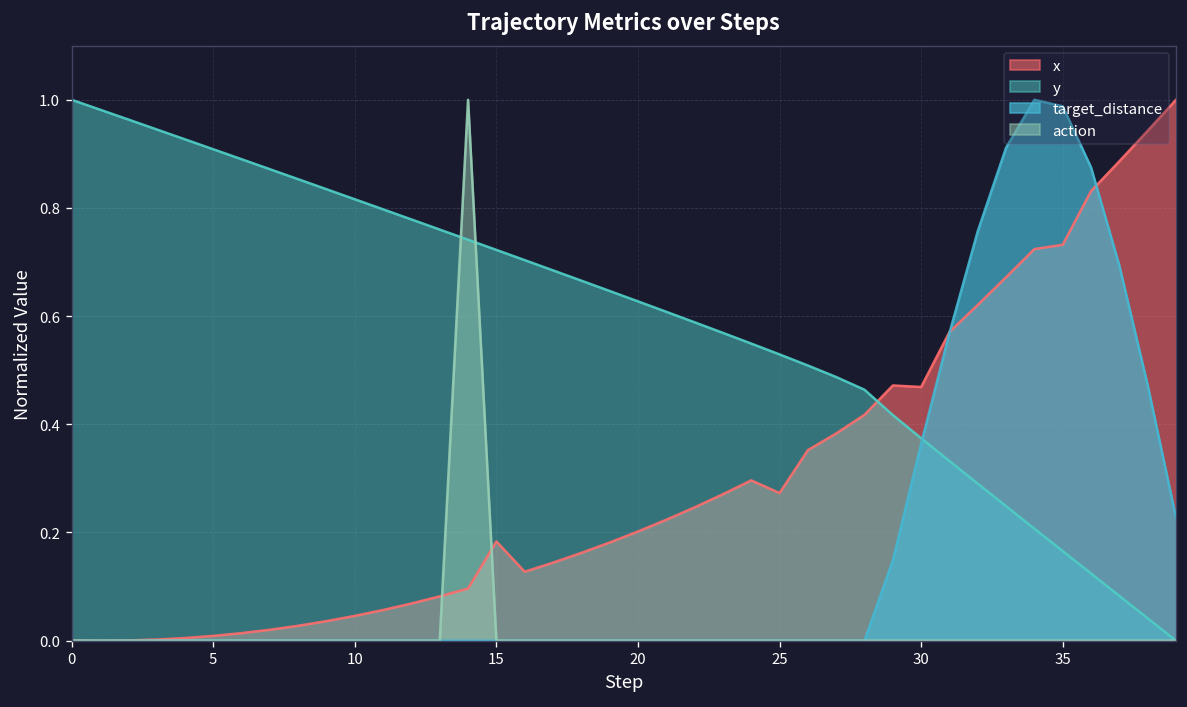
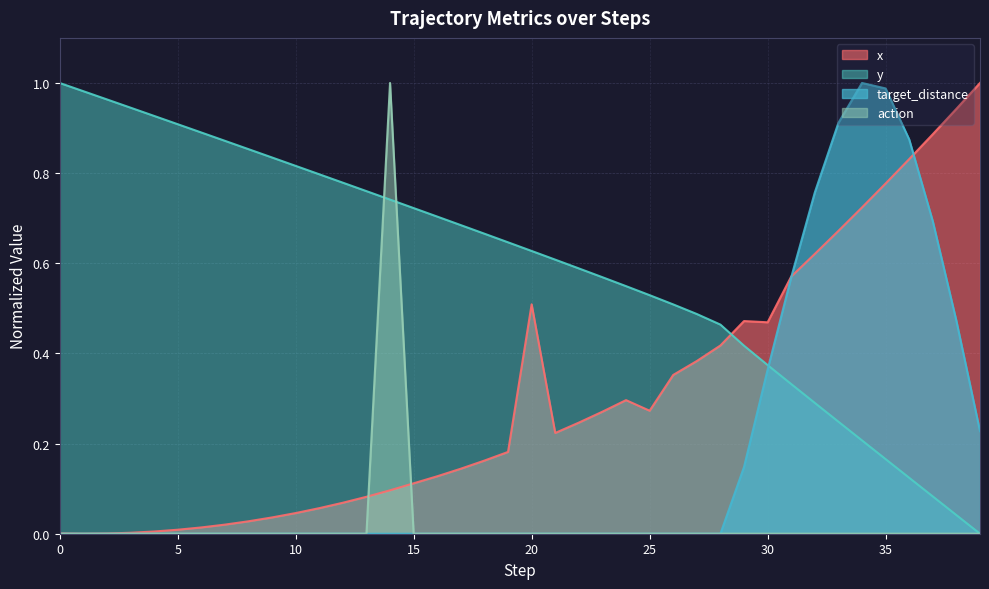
x, 15: 0.18 -> 0.11
x, 20: 0.20 -> 0.51
x, 35: 0.73 -> 0.78
